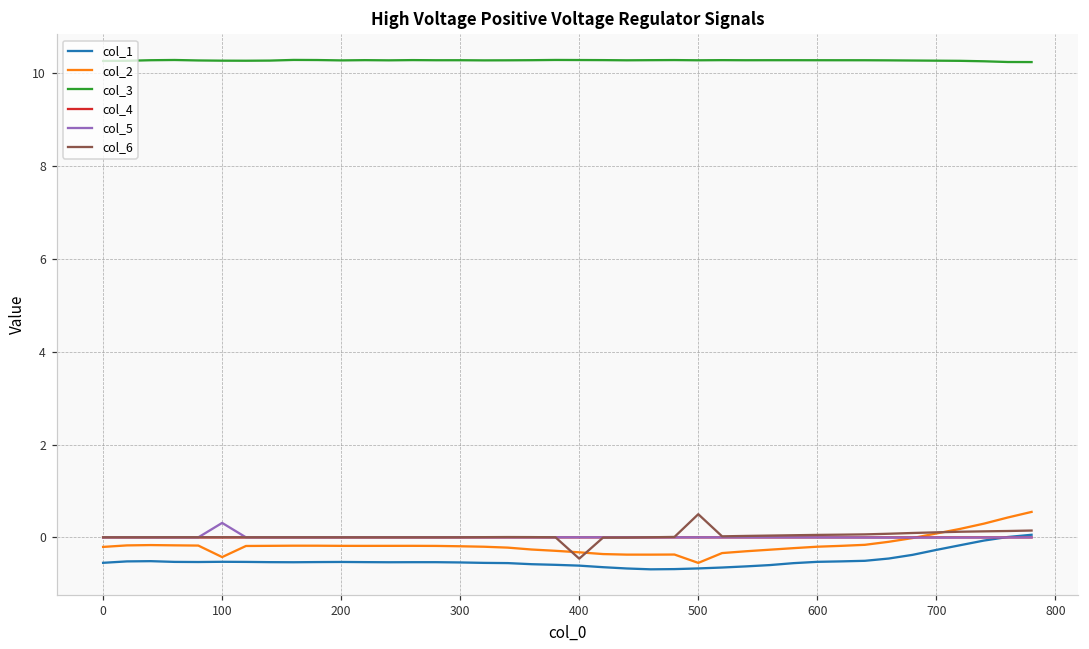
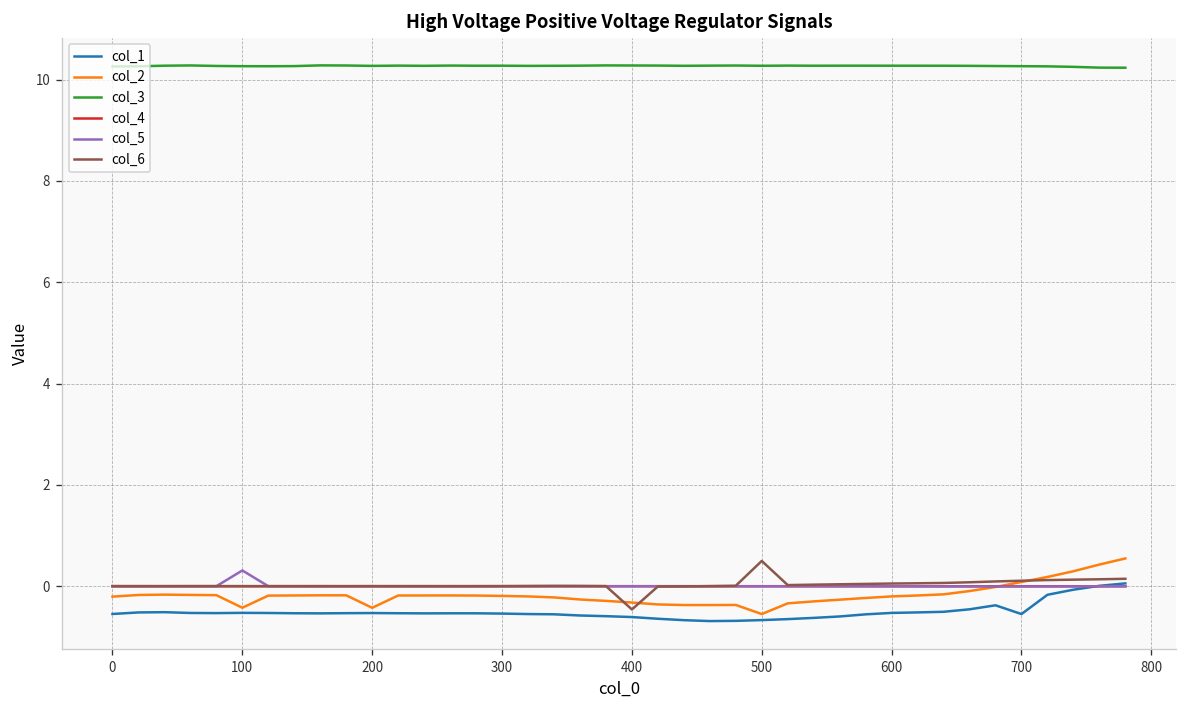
col_2, 200: -0.2 -> -0.4
col_1, 700: -0.3 -> -0.5
